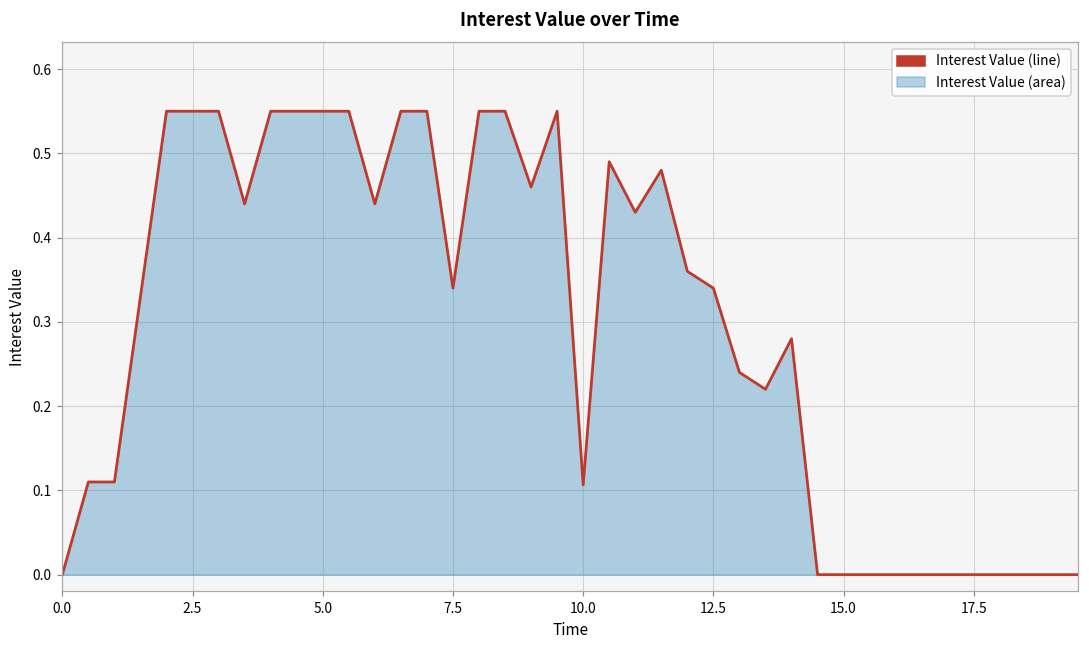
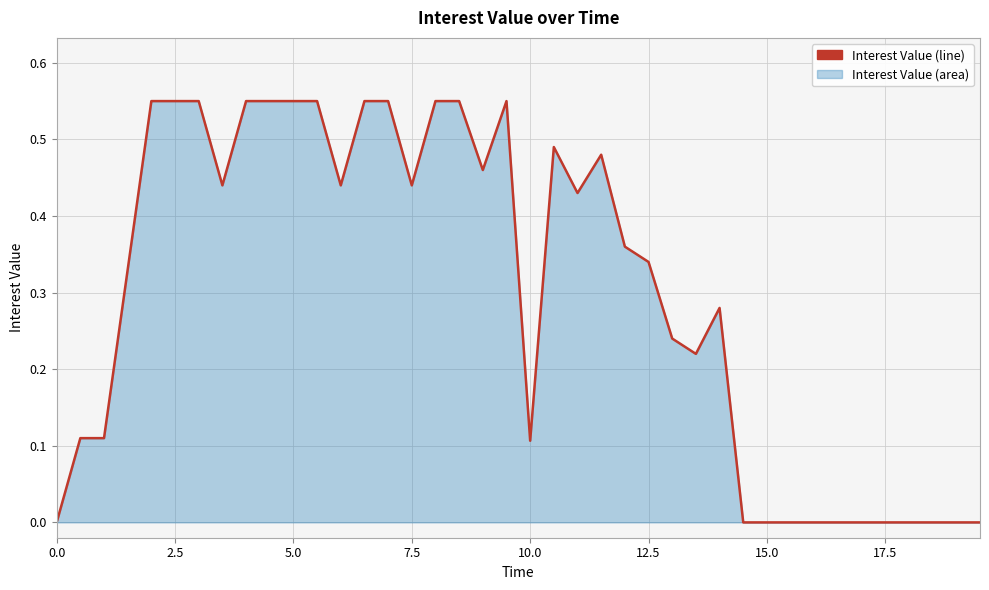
7.5: 0.34 -> 0.44
